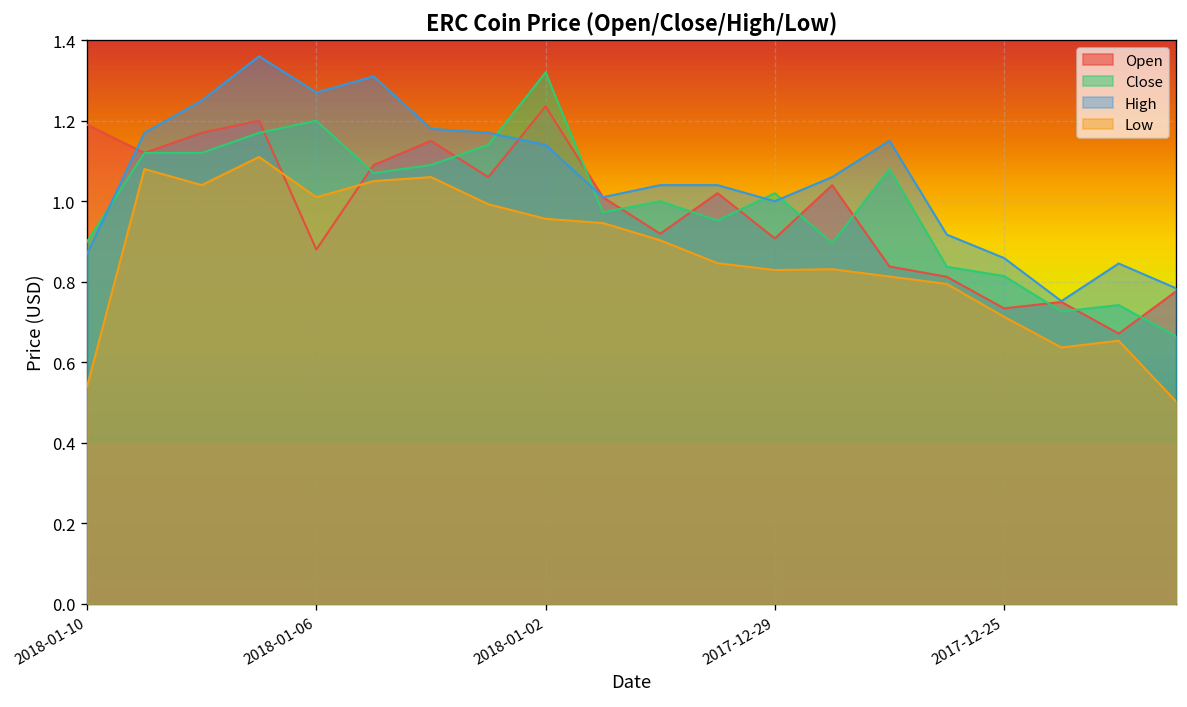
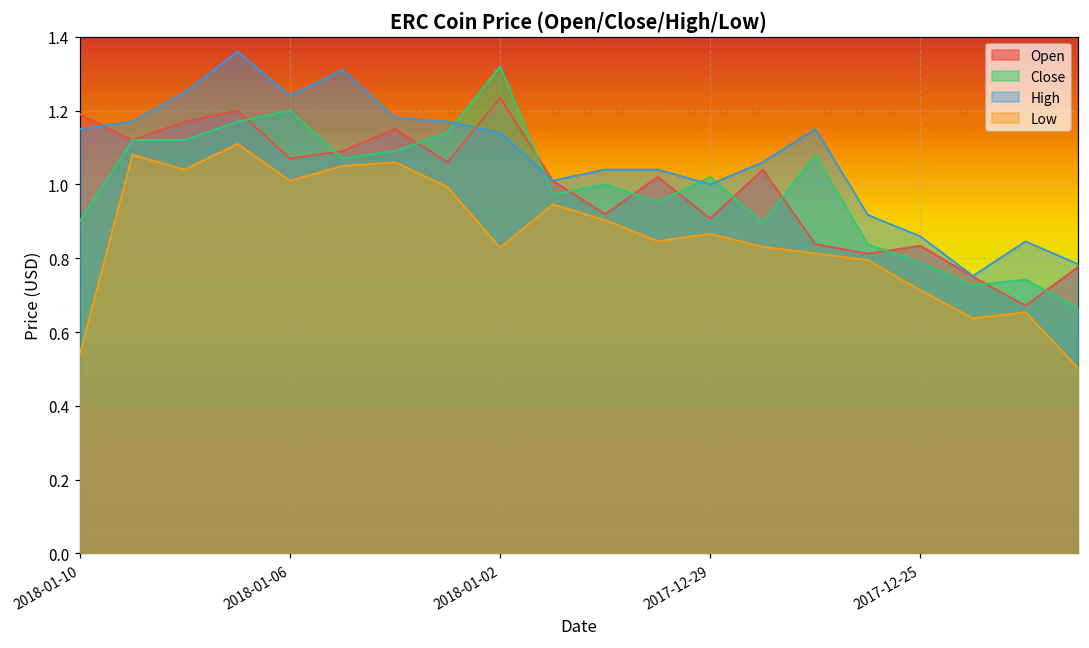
High, 2018-01-10: 0.87 -> 1.15
Open, 2018-01-06: 0.88 -> 1.07
High, 2018-01-06: 1.27 -> 1.24
Low, 2018-01-02: 0.96 -> 0.83
Low, 2017-12-29: 0.83 -> 0.87
Open, 2017-12-25: 0.73 -> 0.83
Close, 2017-12-25: 0.81 -> 0.79
